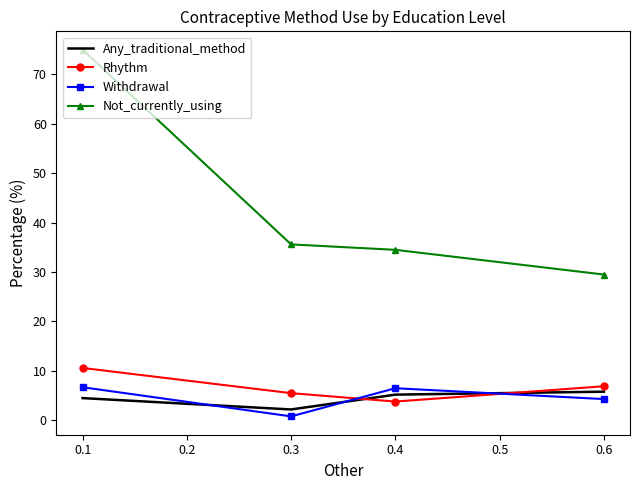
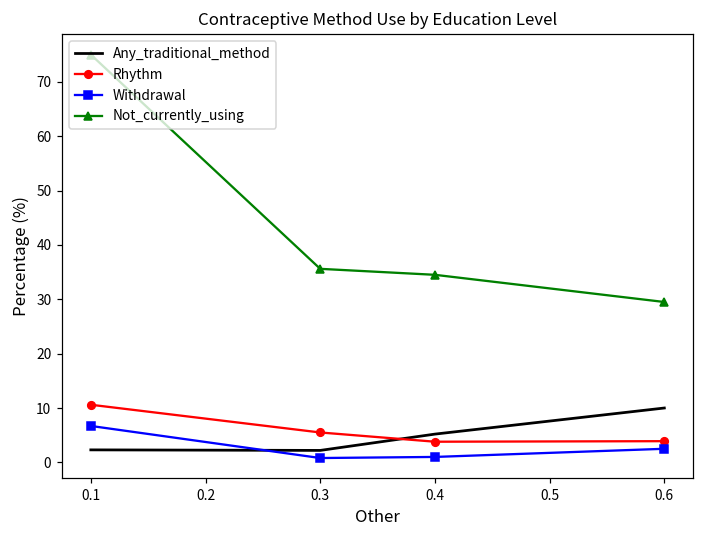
Any_traditional_method, 0.1: 5 -> 2
Withdrawal, 0.4: 7 -> 1
Any_traditional_method, 0.6: 6 -> 10
Rhythm, 0.6: 7 -> 4
Withdrawal, 0.6: 4 -> 3
